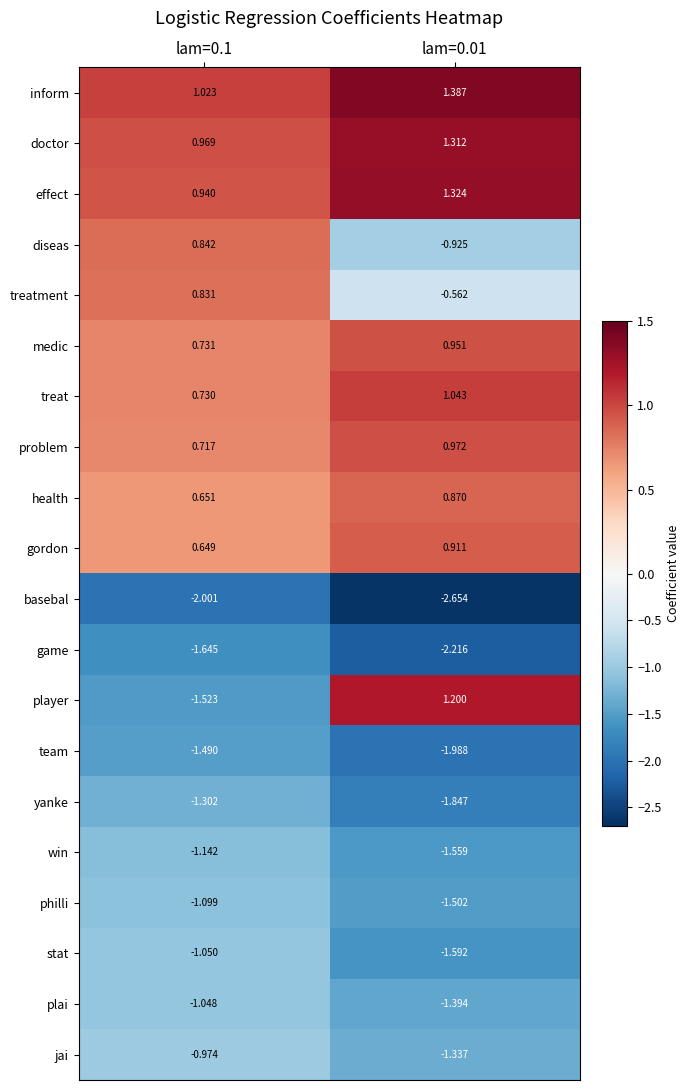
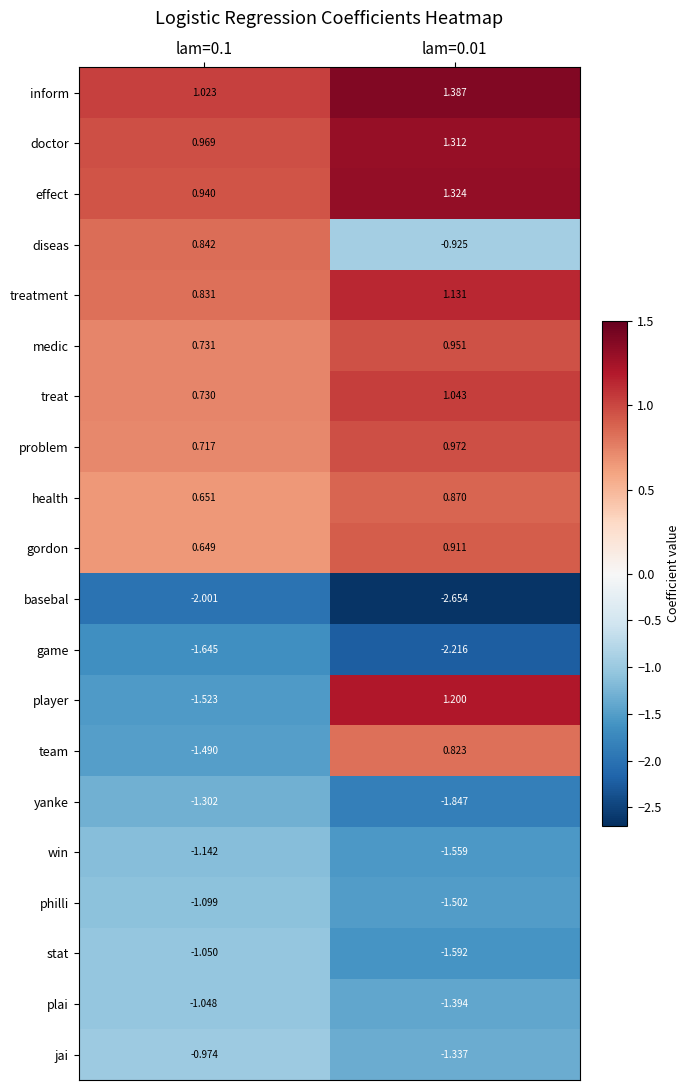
treatment, lam=0.01: -0.562 -> 1.131
team, lam=0.01: -1.988 -> 0.823
